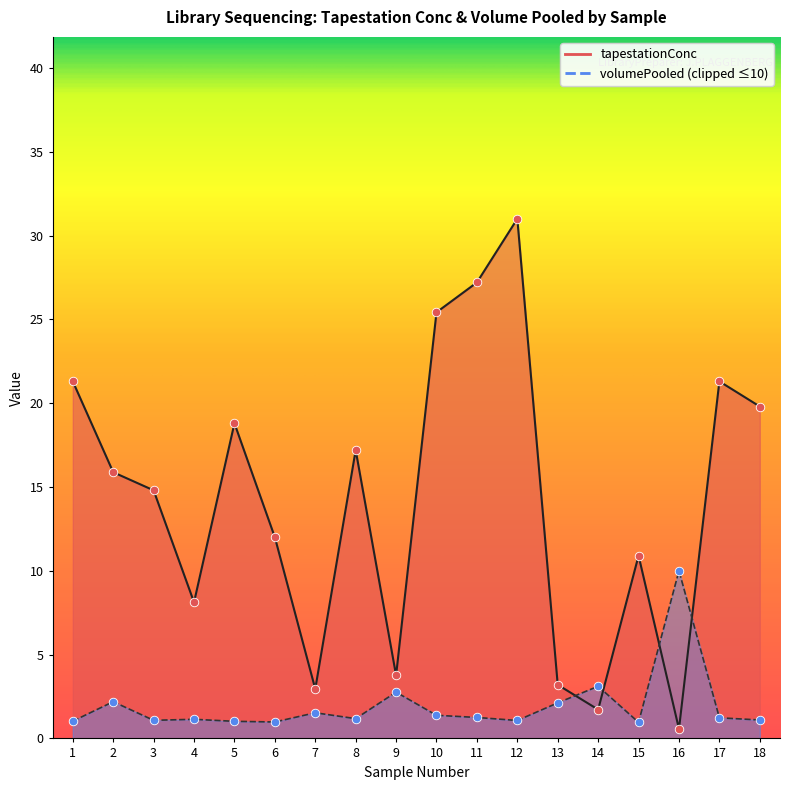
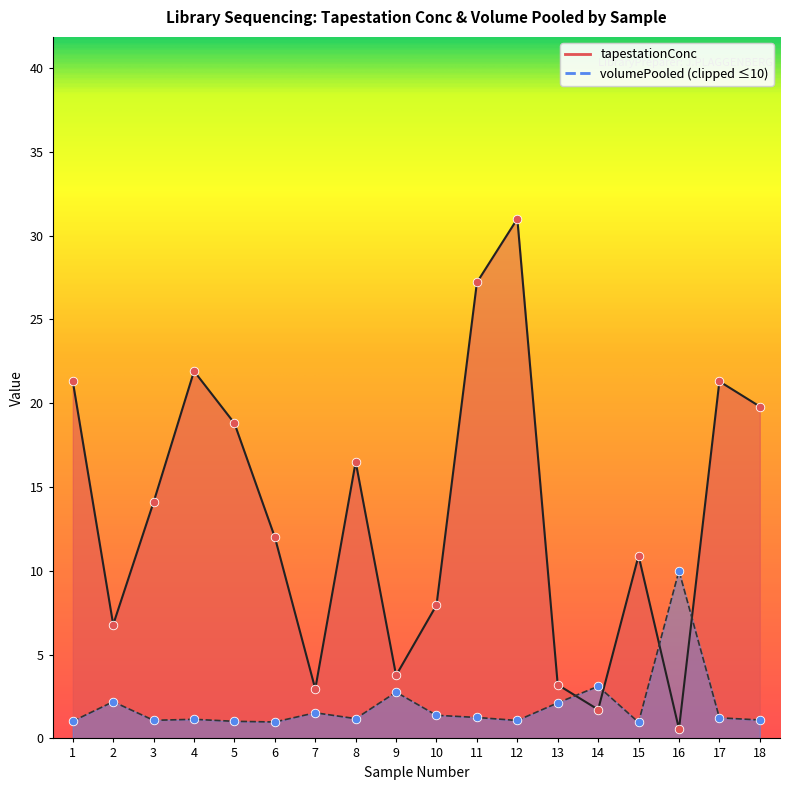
tapestationConc, 2: 15.9 -> 6.8
tapestationConc, 3: 14.8 -> 14.1
tapestationConc, 4: 8.1 -> 21.9
tapestationConc, 8: 17.2 -> 16.5
tapestationConc, 10: 25.4 -> 8.0
